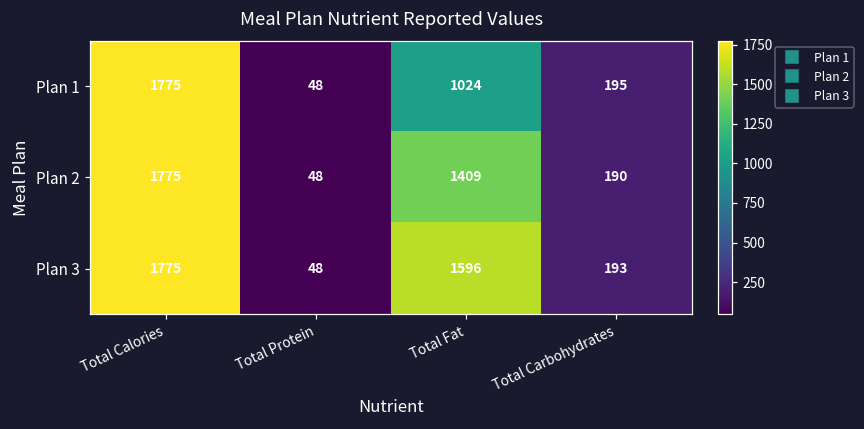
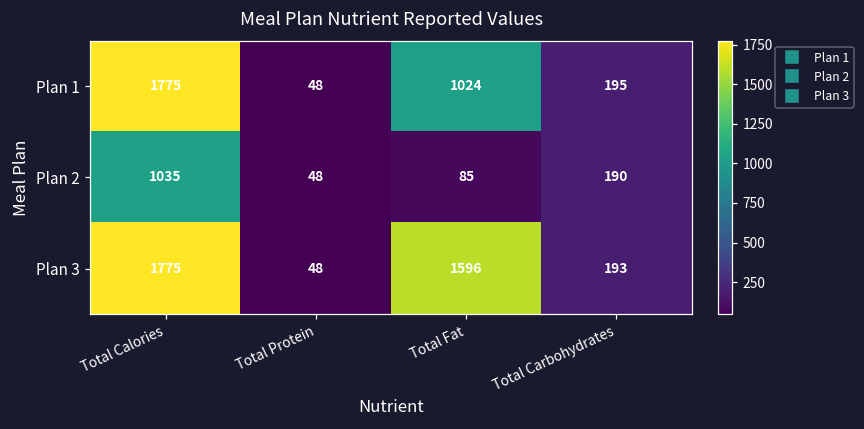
Plan 2, Total Calories: 1775 -> 1035
Plan 2, Total Fat: 1409 -> 85
